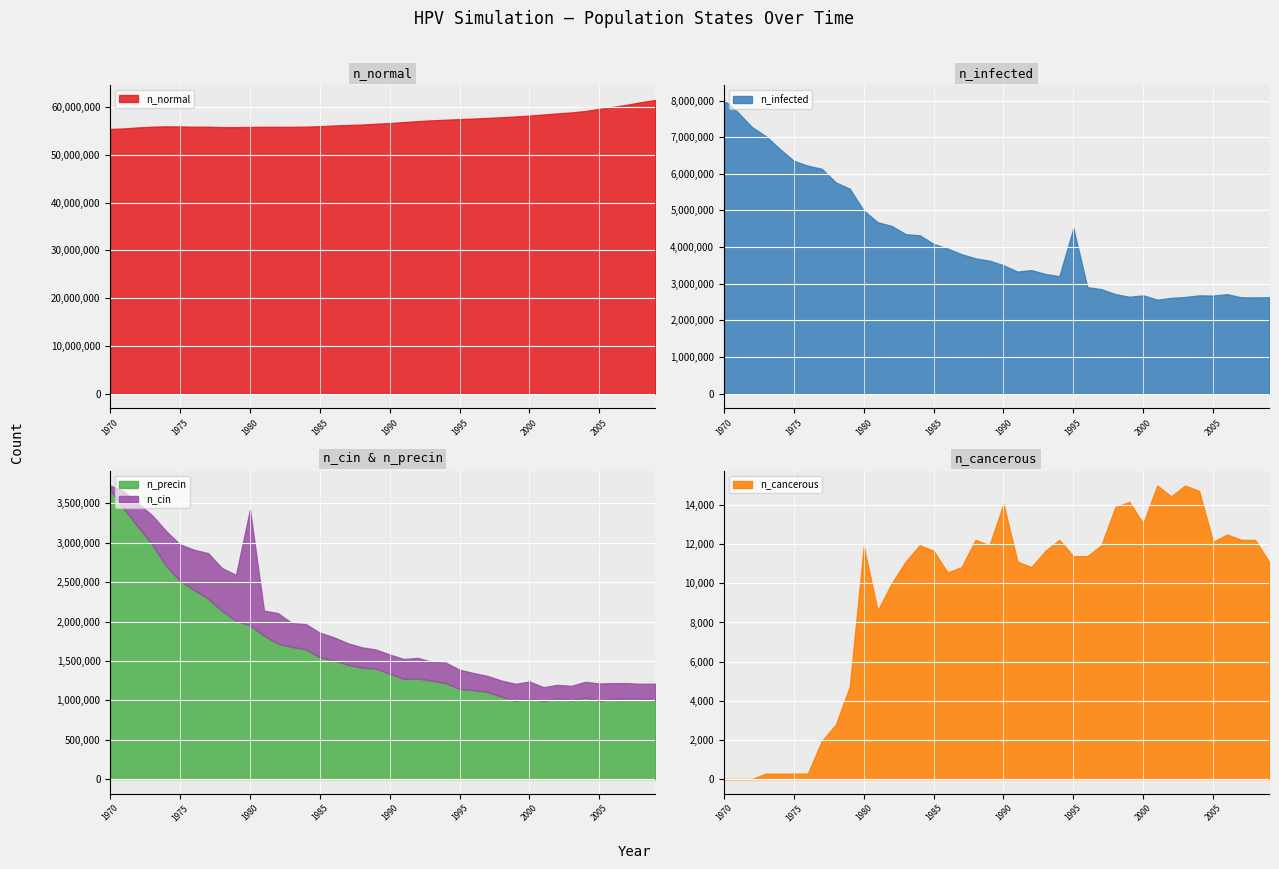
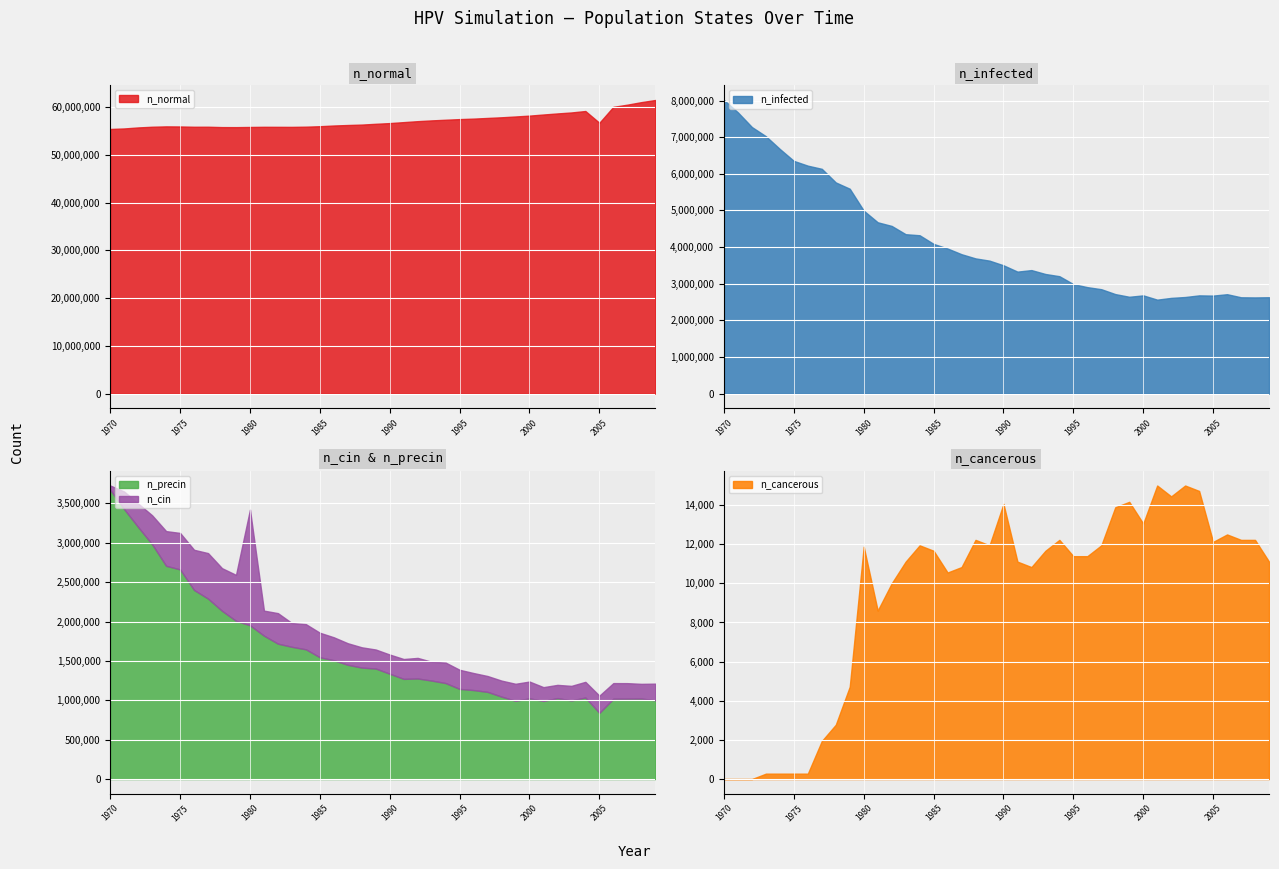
n_normal, 2005: 60,000,000 -> 57,000,000
n_infected, 1995: 4,500,000 -> 3,000,000
n_cin & n_precin, n_precin, 1975: 2,500,000 -> 2,700,000
n_cin & n_precin, n_precin, 2005: 1,000,000 -> 800,000
